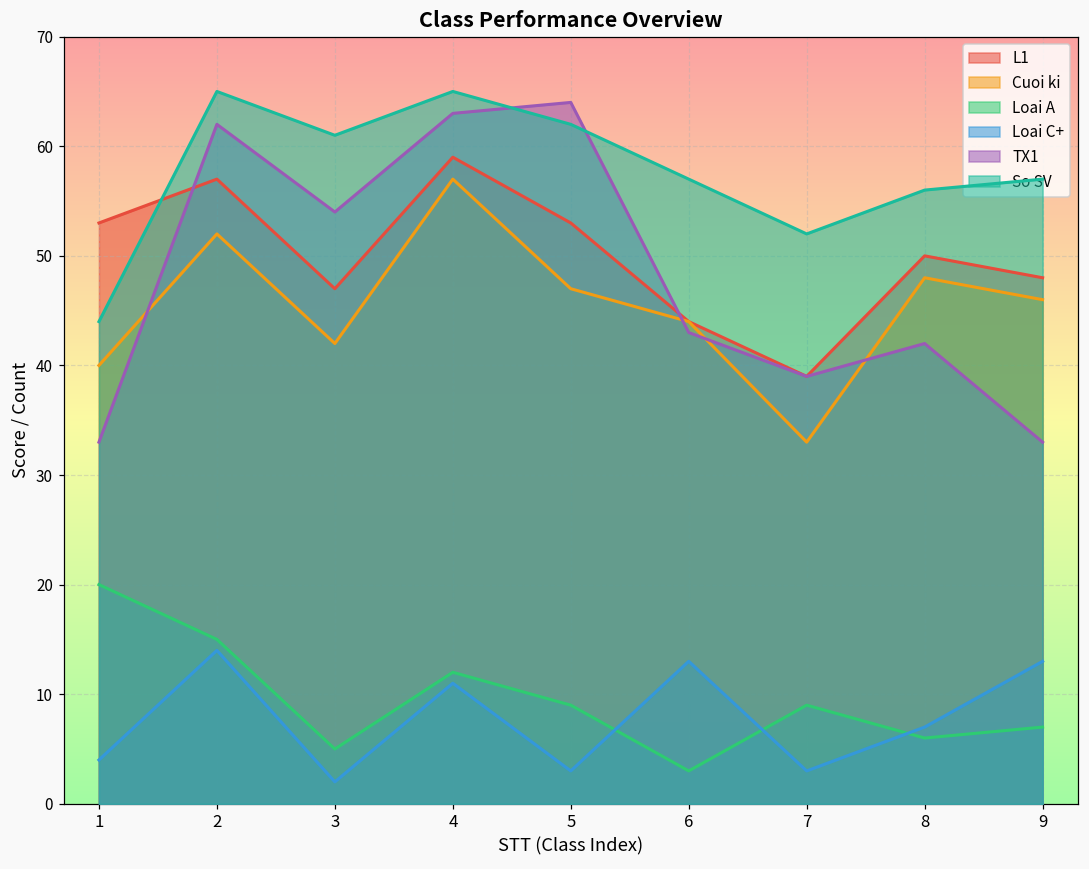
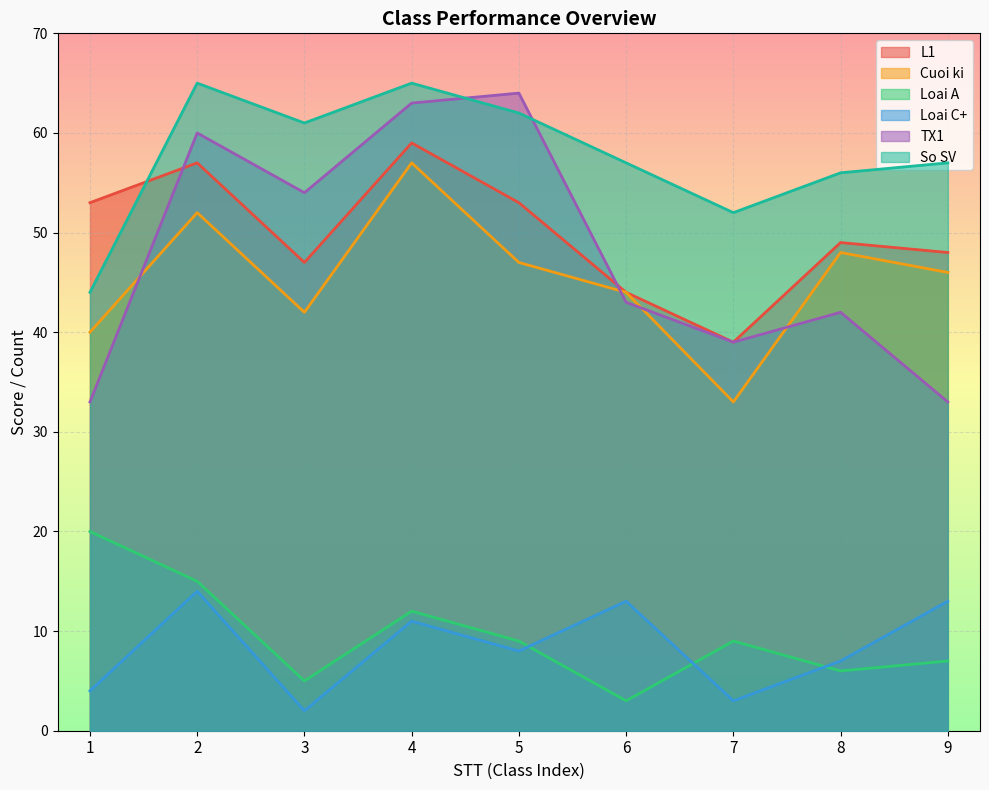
TX1, 2: 62 -> 60
Loai C+, 5: 3 -> 8
L1, 8: 50 -> 49
